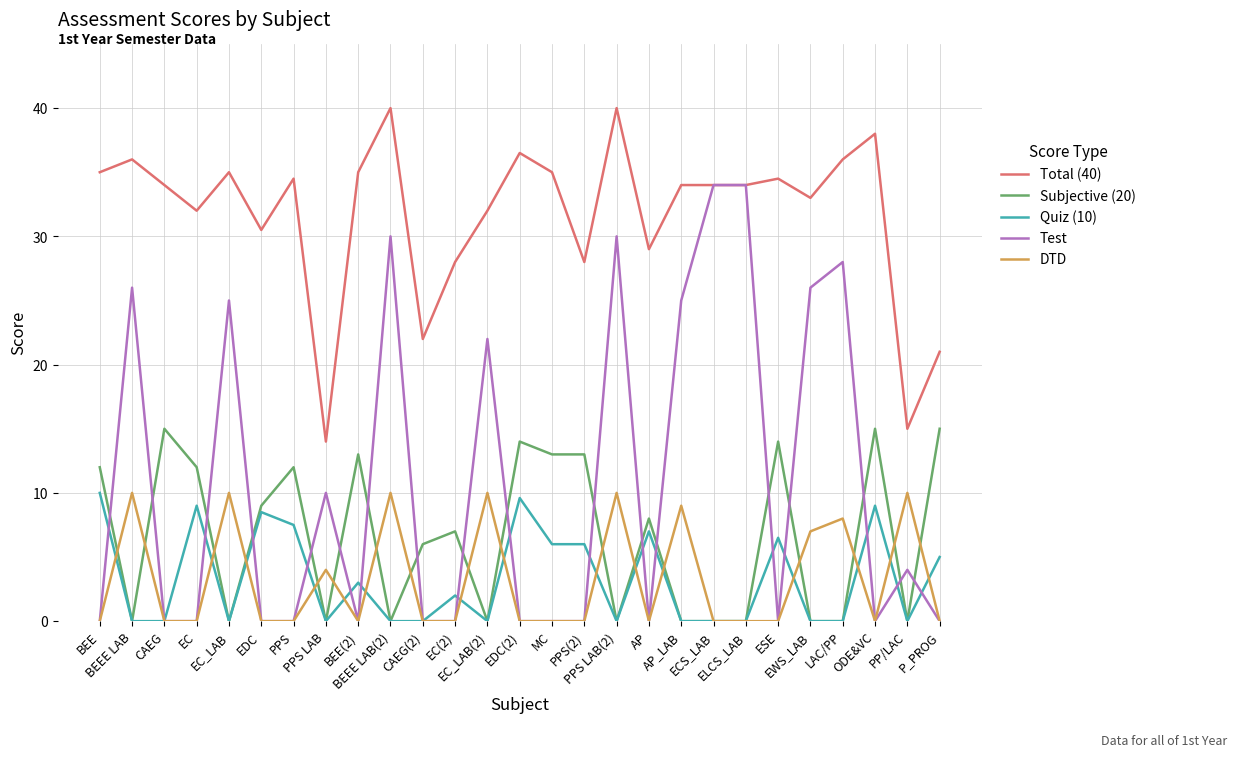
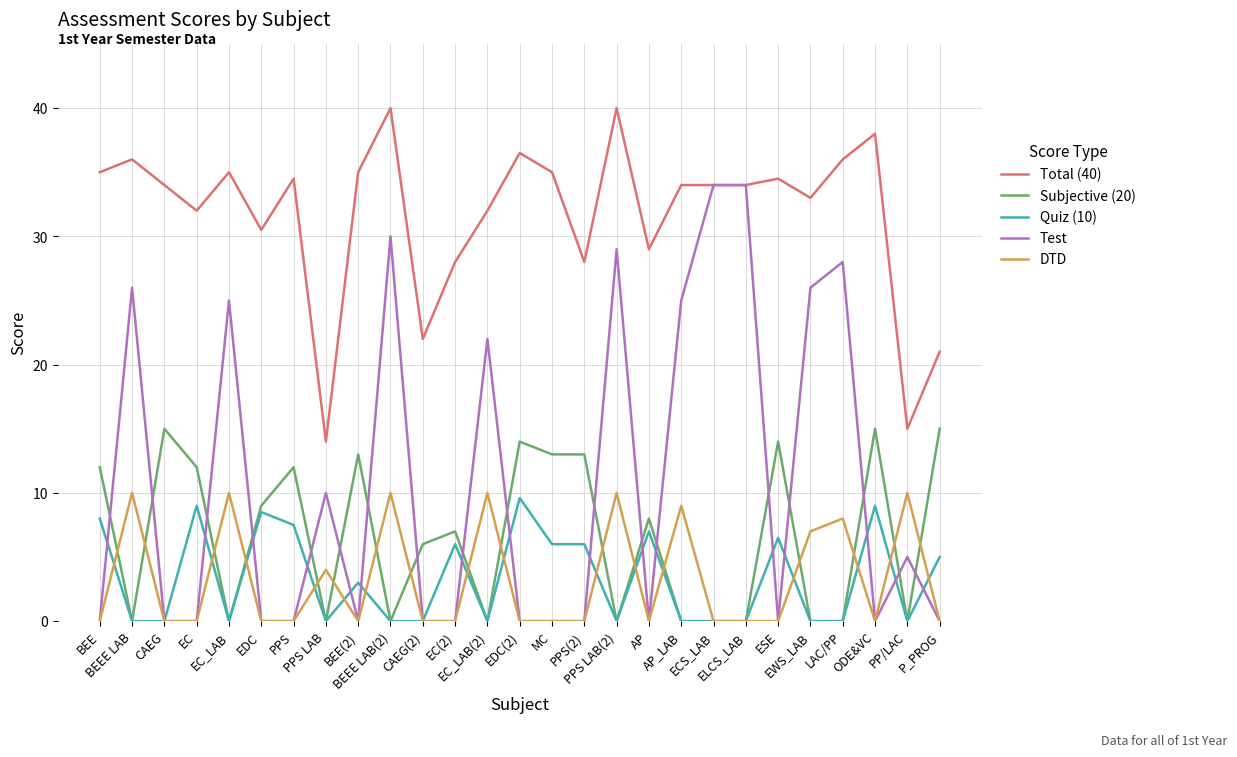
Quiz (10), BEE: 10 -> 8
Quiz (10), EC(2): 2 -> 6
Test, PPS LAB(2): 30 -> 29
Test, PP/LAC: 4 -> 5
